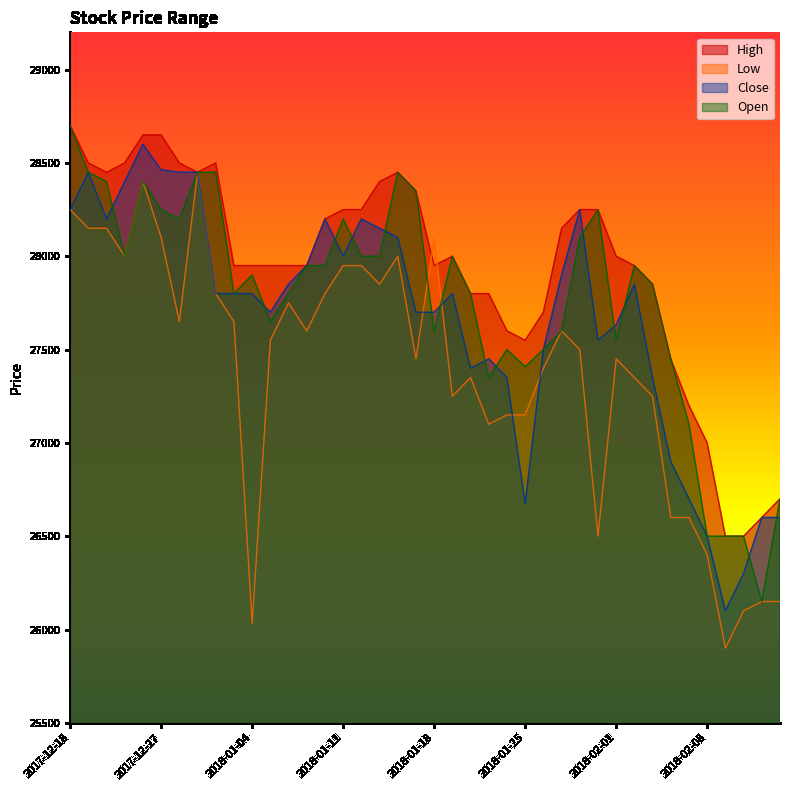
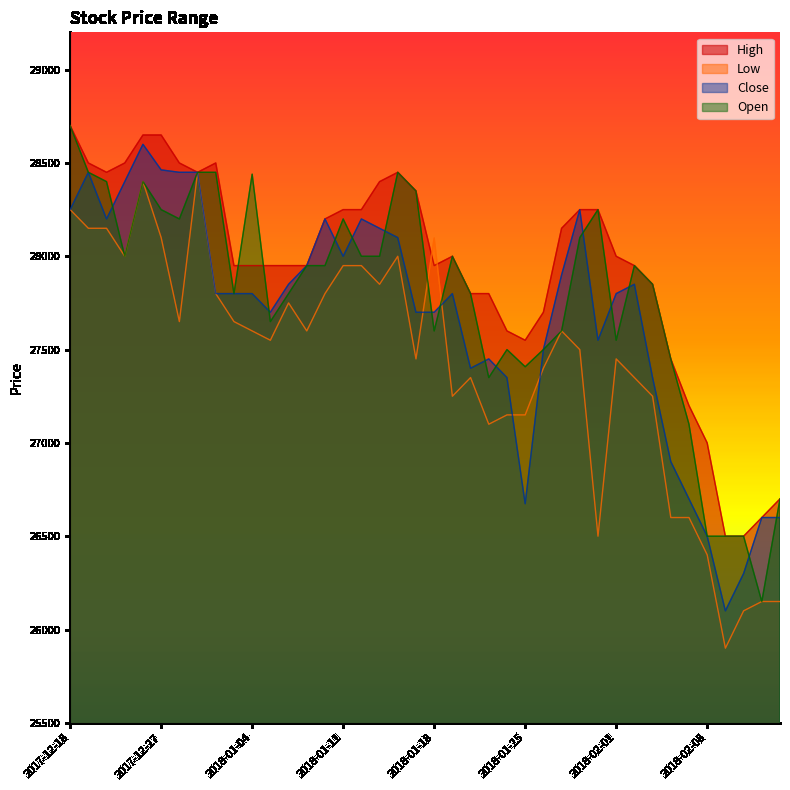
Low, 2018-01-04: 26030 -> 27600
Open, 2018-01-04: 27900 -> 28440
Close, 2018-02-01: 27630 -> 27800
